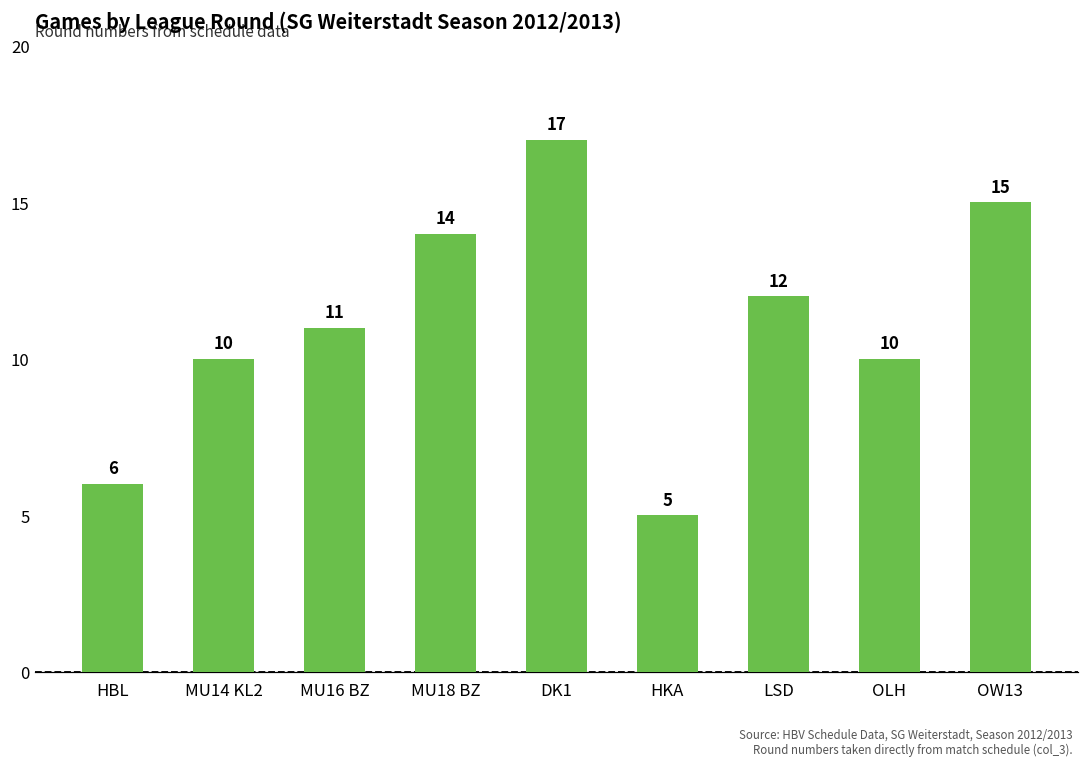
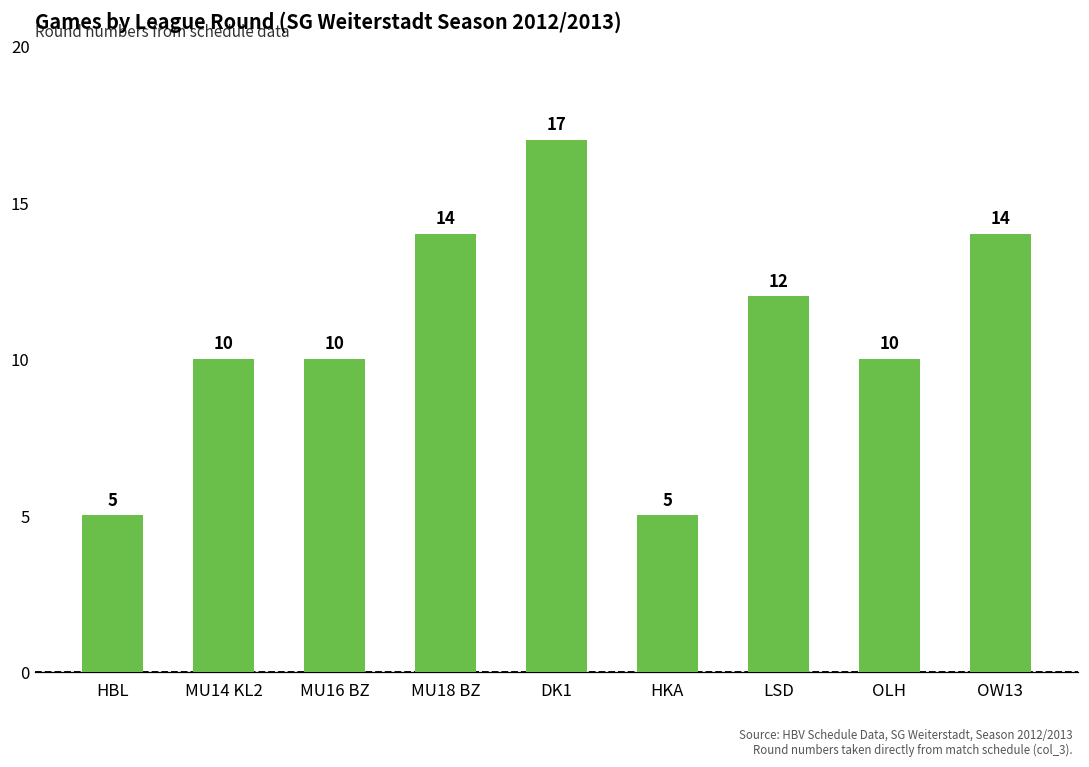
HBL: 6 -> 5
MU16 BZ: 11 -> 10
OW13: 15 -> 14
